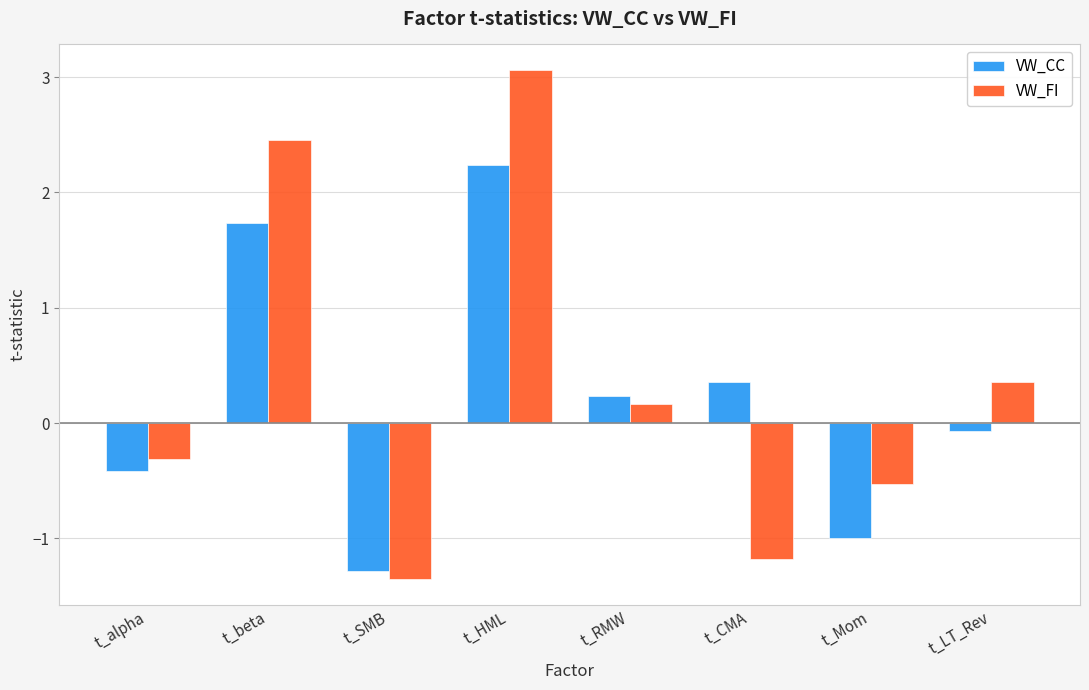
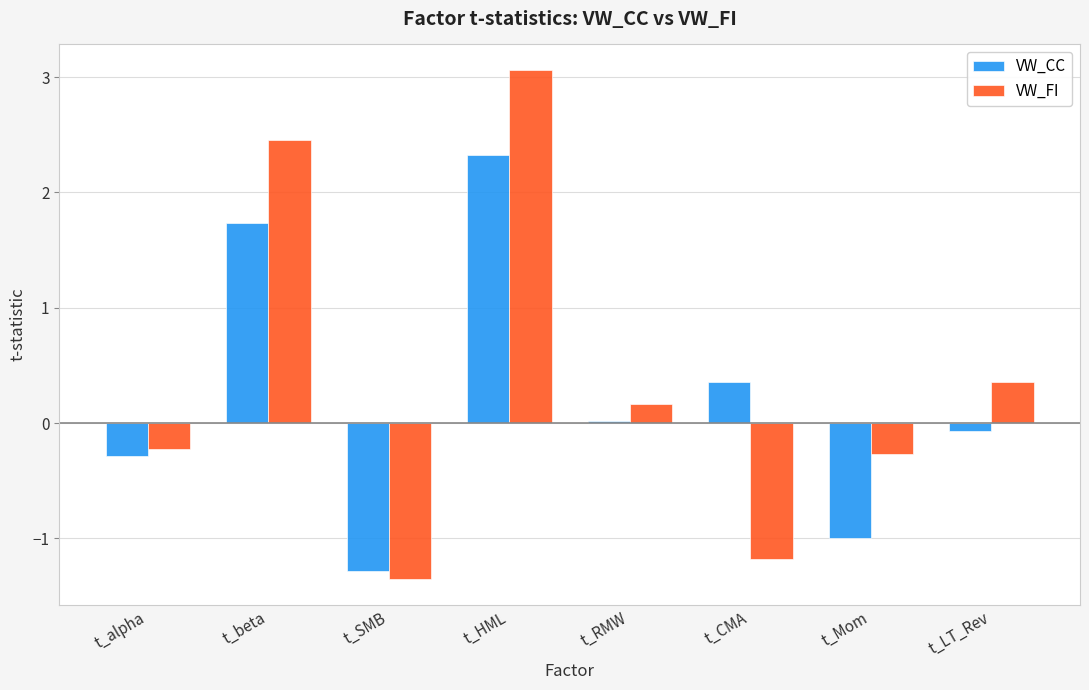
VW_CC, t_alpha: -0.41 -> -0.28
VW_FI, t_alpha: -0.31 -> -0.22
VW_CC, t_HML: 2.24 -> 2.33
VW_CC, t_RMW: 0.23 -> 0.02
VW_FI, t_Mom: -0.52 -> -0.27
